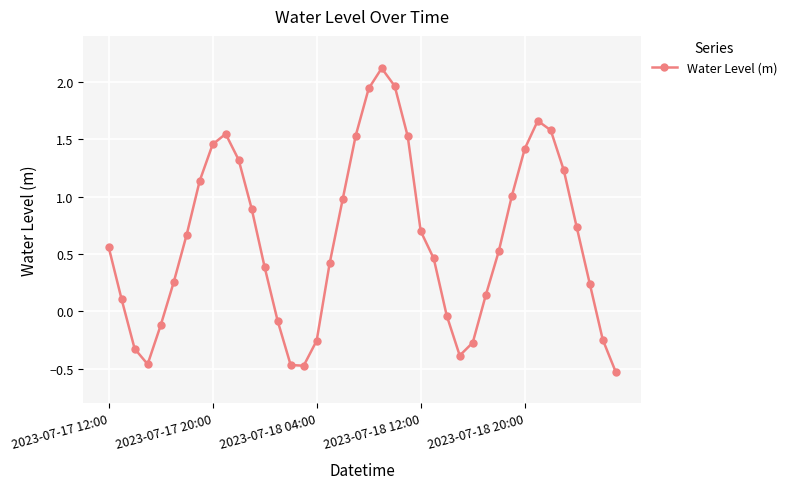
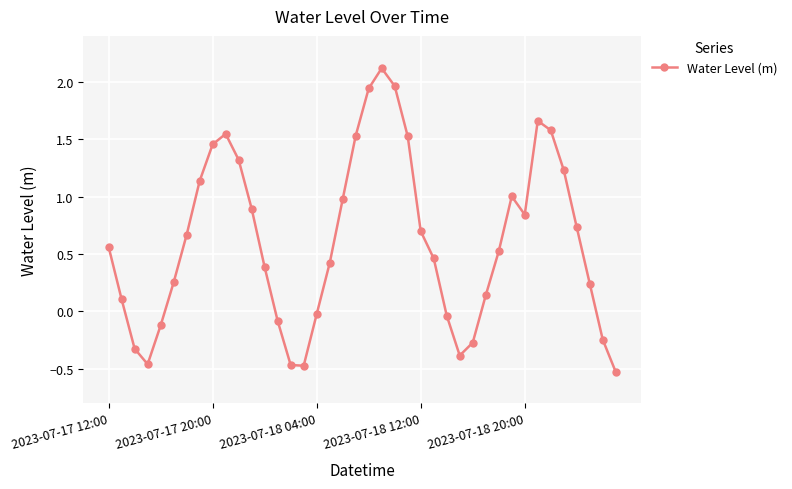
2023-07-18 04:00: -0.26 -> -0.03
2023-07-18 20:00: 1.42 -> 0.84
